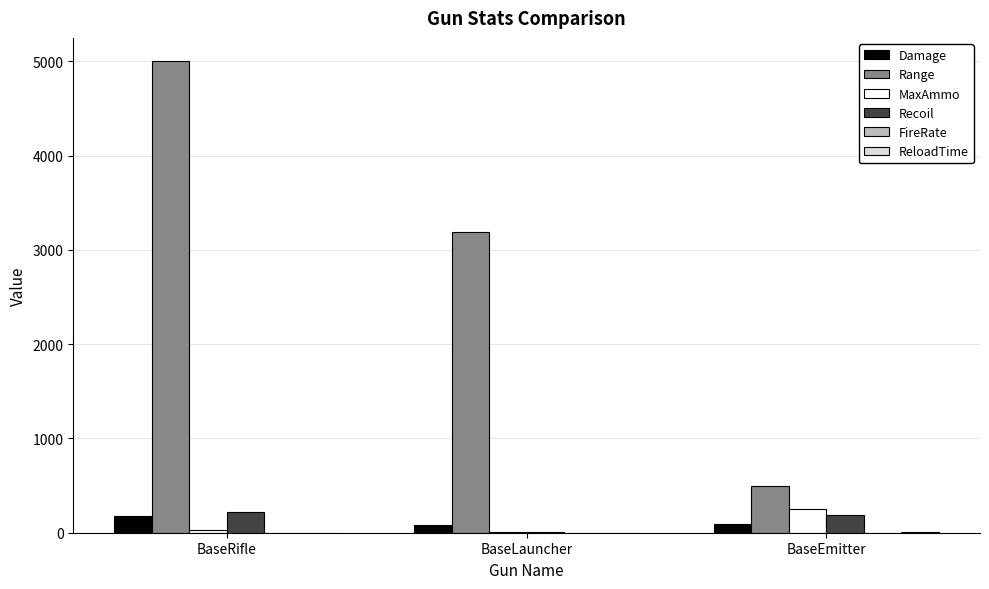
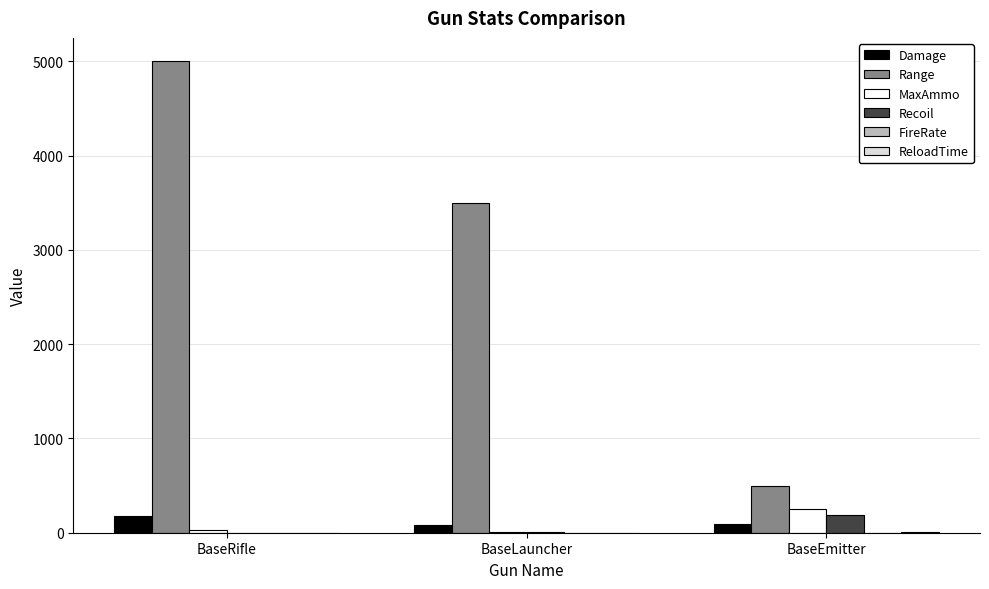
Recoil, BaseRifle: 200 -> 0
Range, BaseLauncher: 3200 -> 3500
